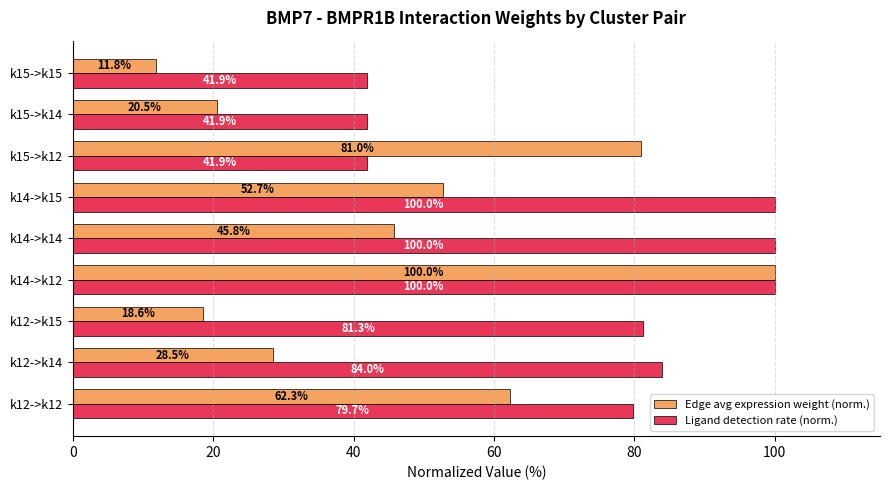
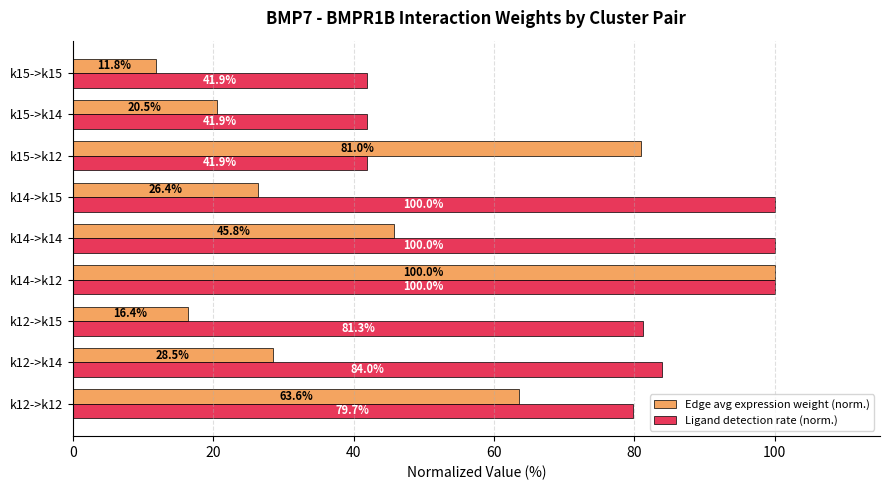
Edge avg expression weight (norm.), k14->k15: 52.7% -> 26.4%
Edge avg expression weight (norm.), k12->k15: 18.6% -> 16.4%
Edge avg expression weight (norm.), k12->k12: 62.3% -> 63.6%
